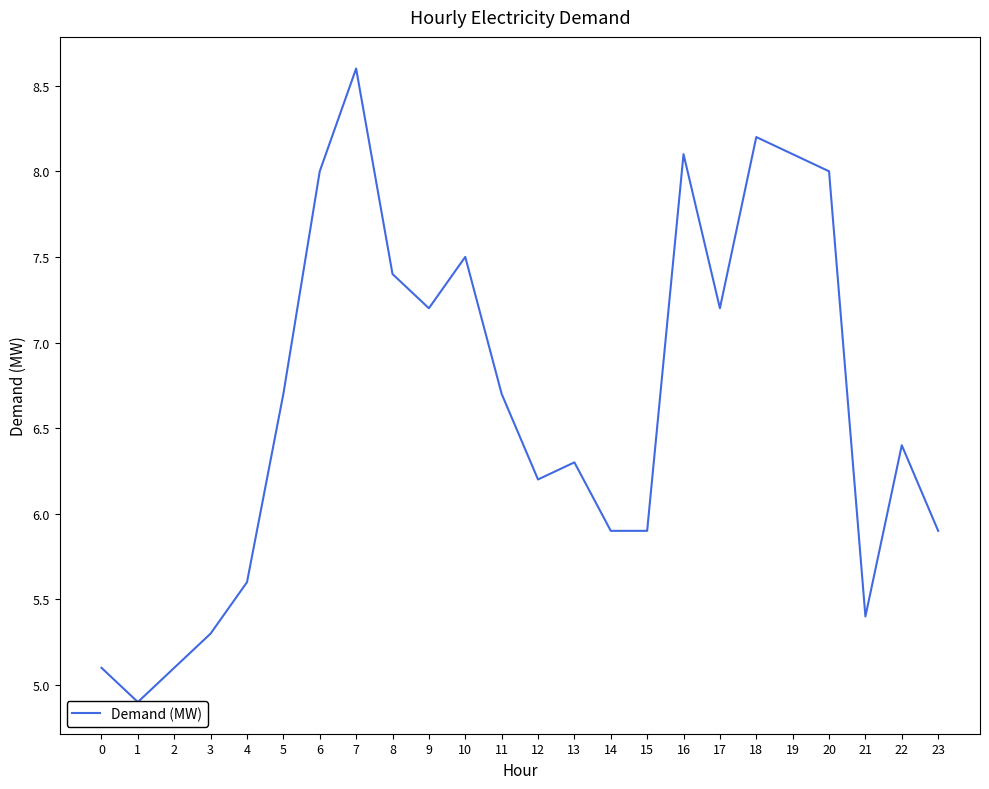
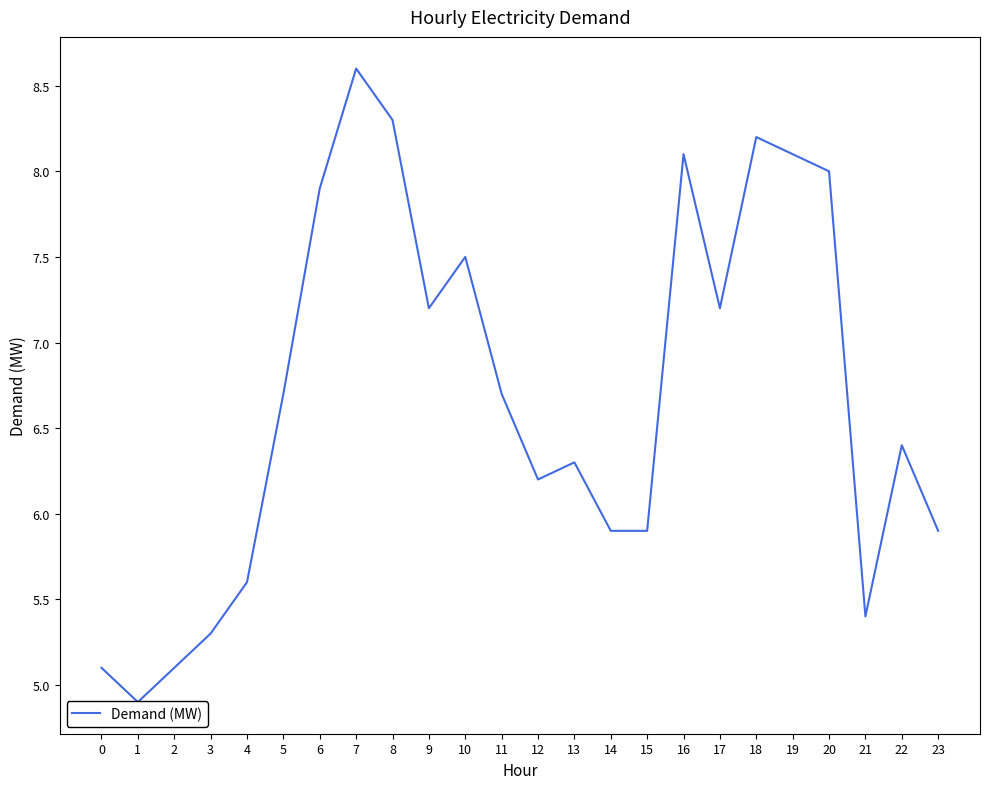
6: 8.0 -> 7.9
8: 7.4 -> 8.3
